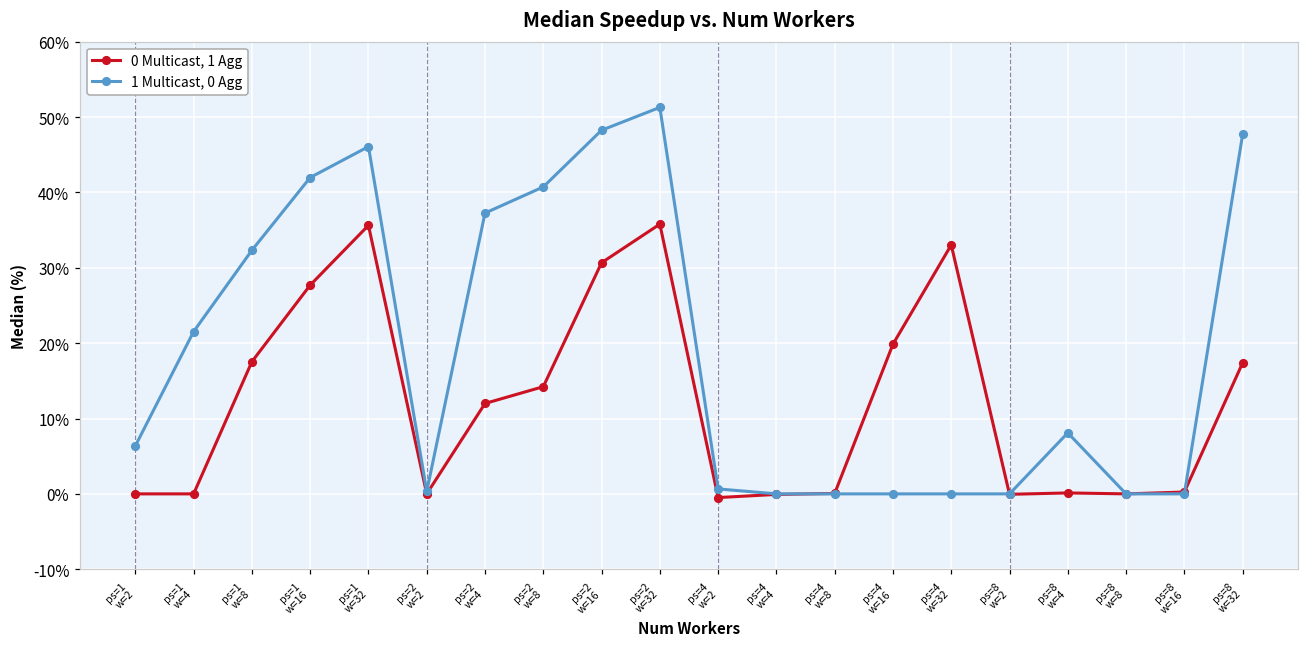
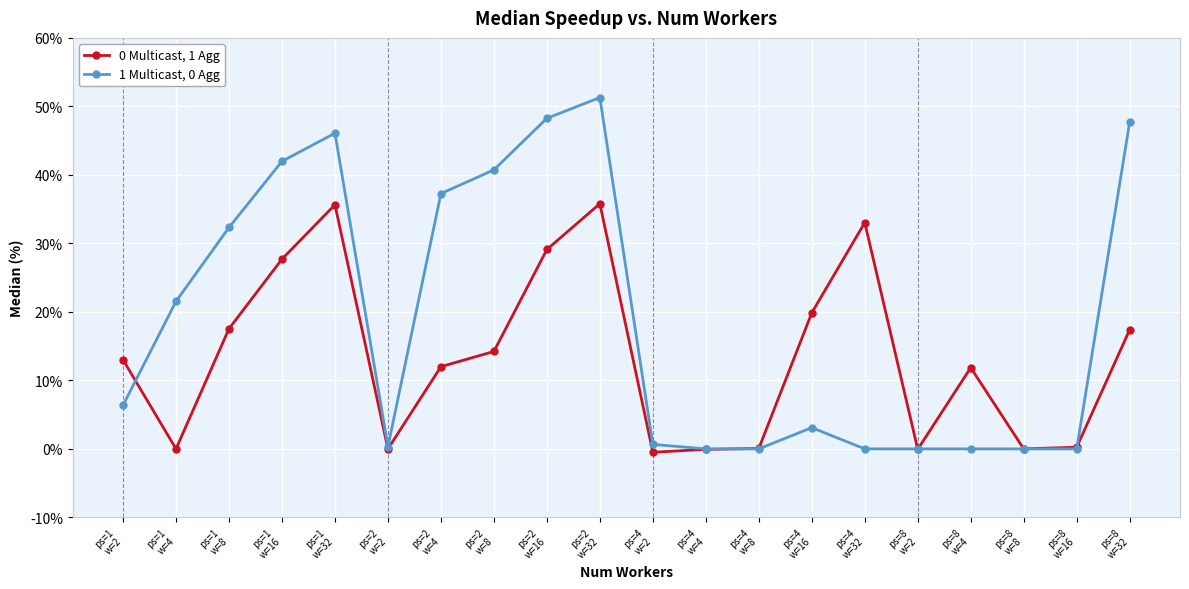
0 Multicast, 1 Agg, ps=1 w=2: 0% -> 13%
0 Multicast, 1 Agg, ps=2 w=16: 31% -> 29%
1 Multicast, 0 Agg, ps=4 w=16: 0% -> 3%
0 Multicast, 1 Agg, ps=8 w=4: 0% -> 12%
1 Multicast, 0 Agg, ps=8 w=4: 8% -> 0%
